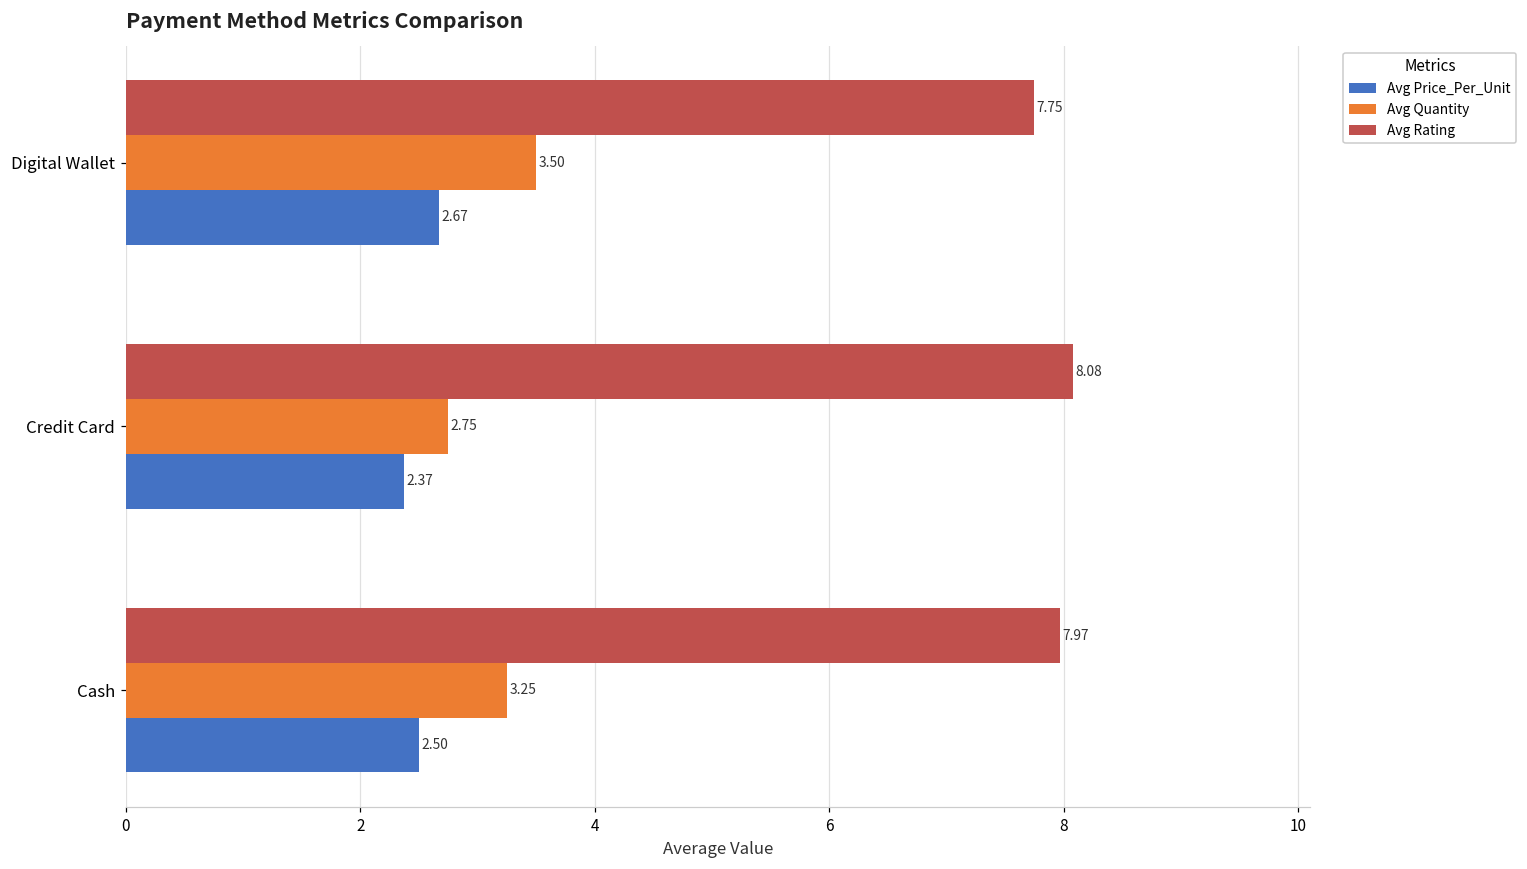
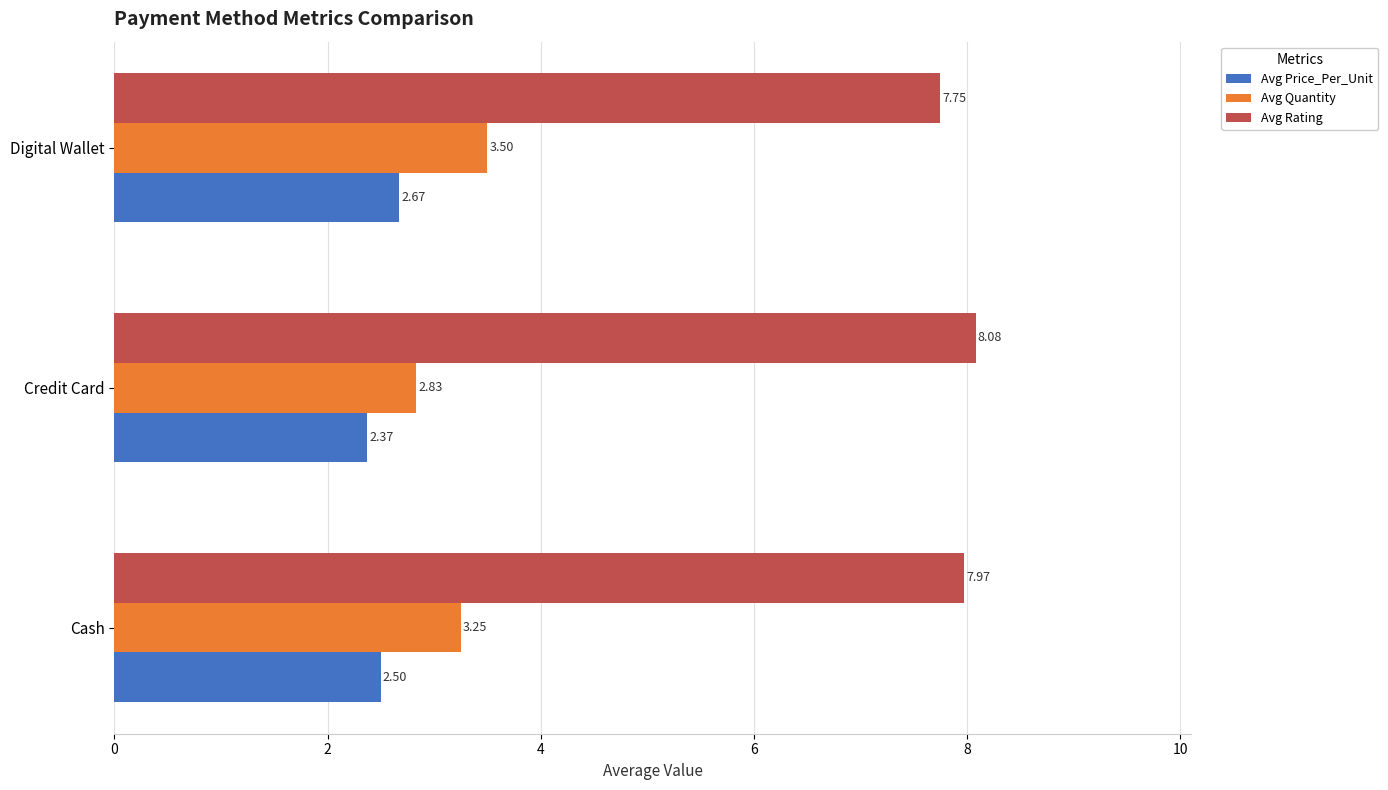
Avg Quantity, Credit Card: 2.75 -> 2.83
